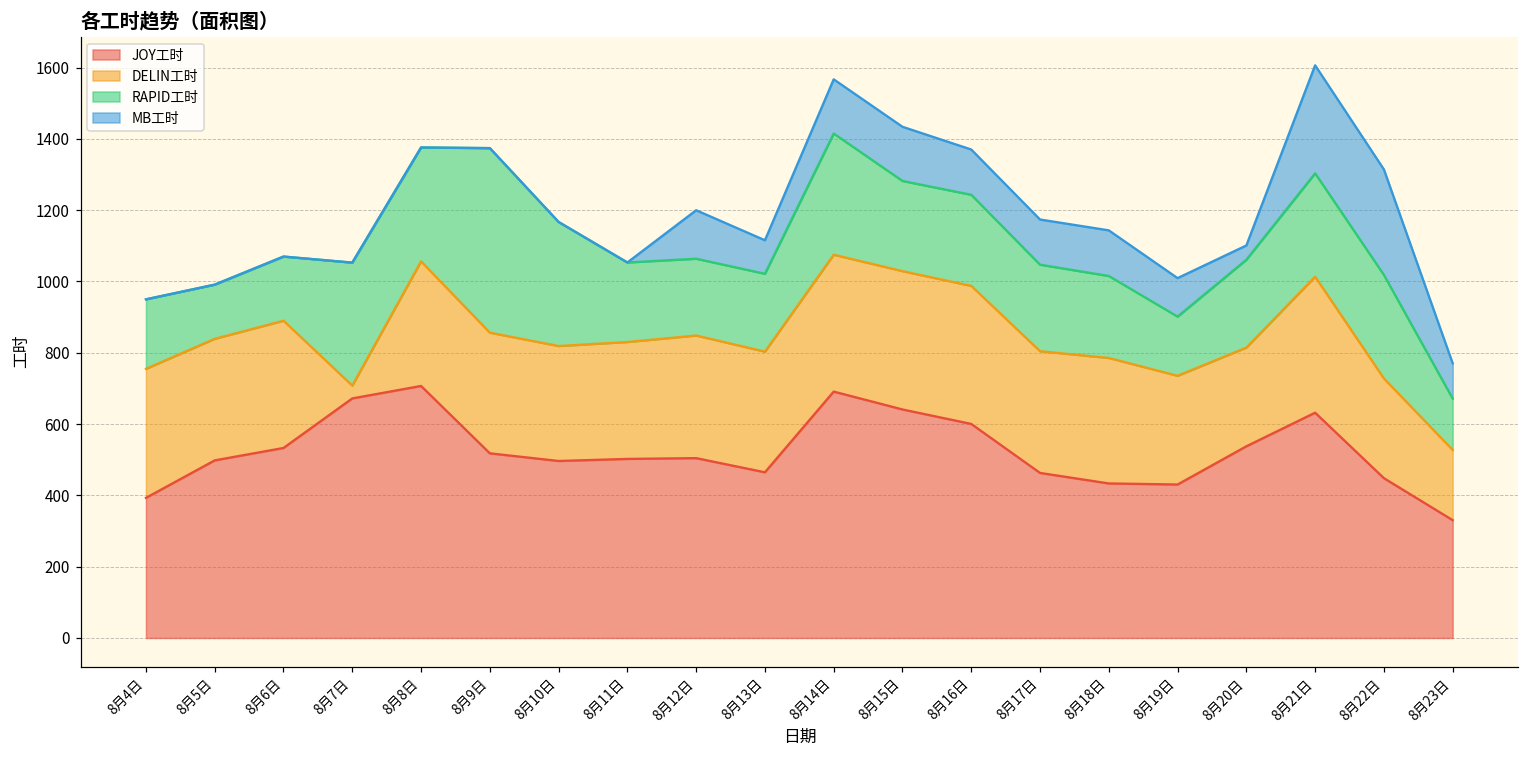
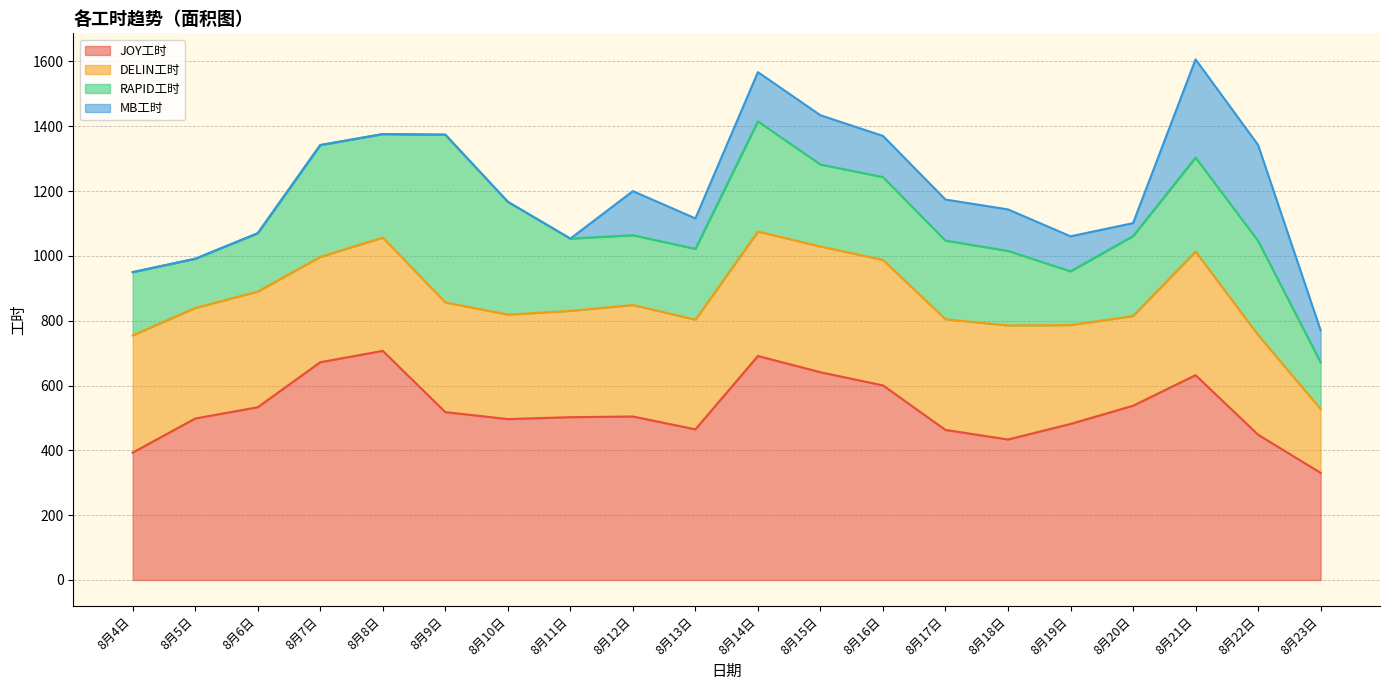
DELIN工时, 8月7日: 40 -> 330
JOY工时, 8月19日: 430 -> 480
DELIN工时, 8月22日: 280 -> 310
